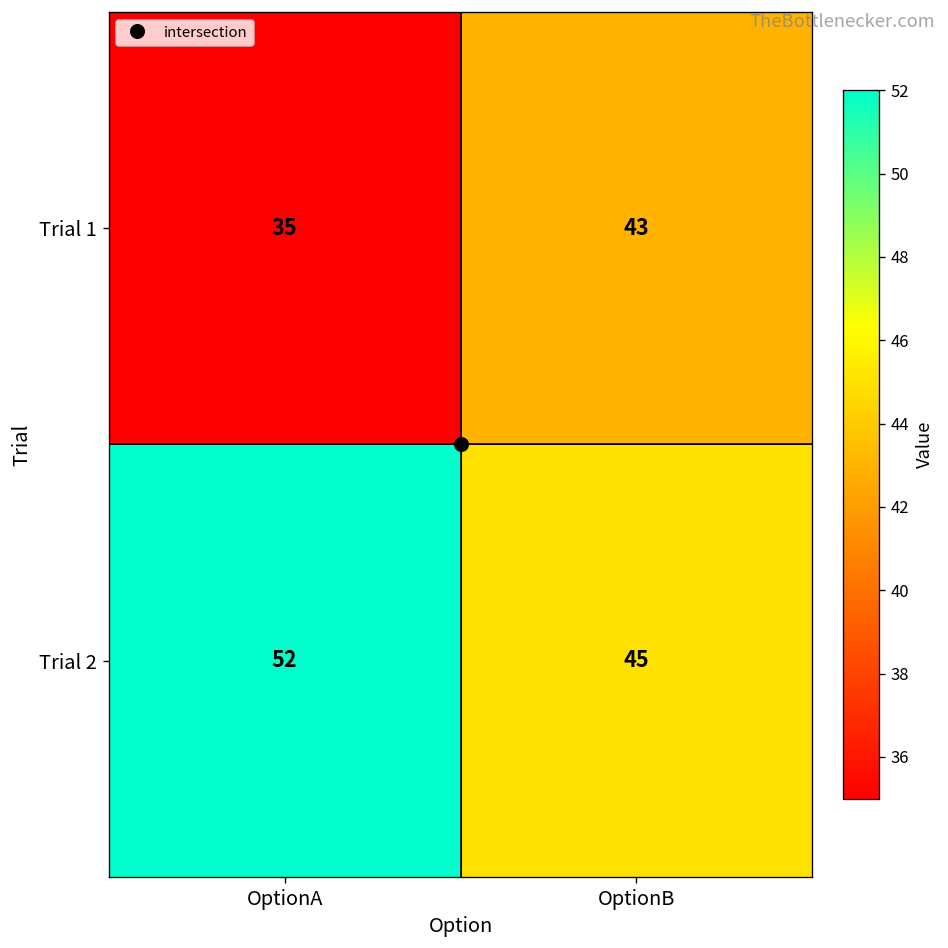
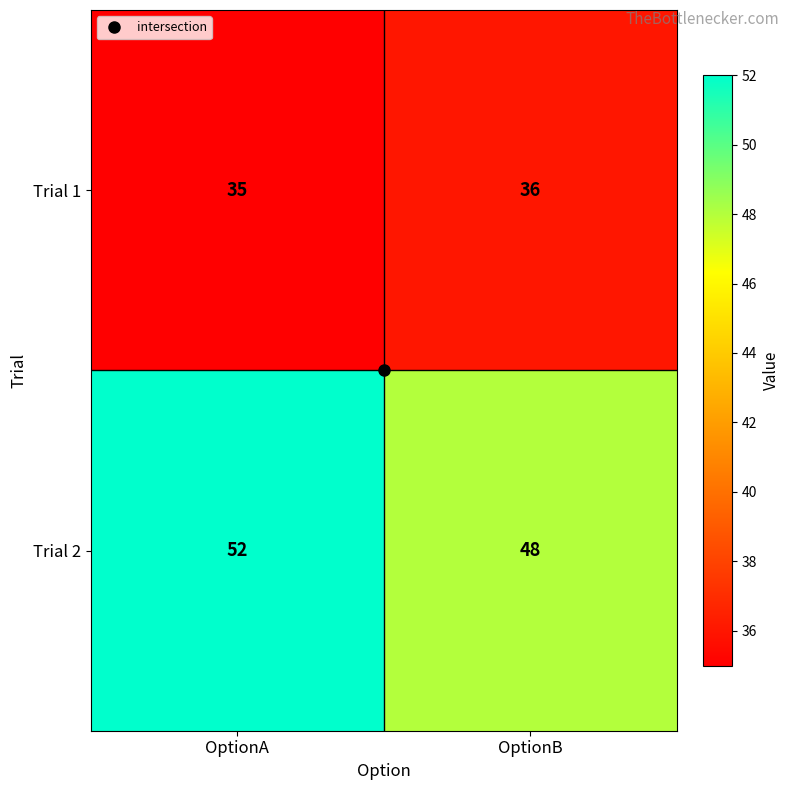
Trial 1, OptionB: 43 -> 36
Trial 2, OptionB: 45 -> 48
